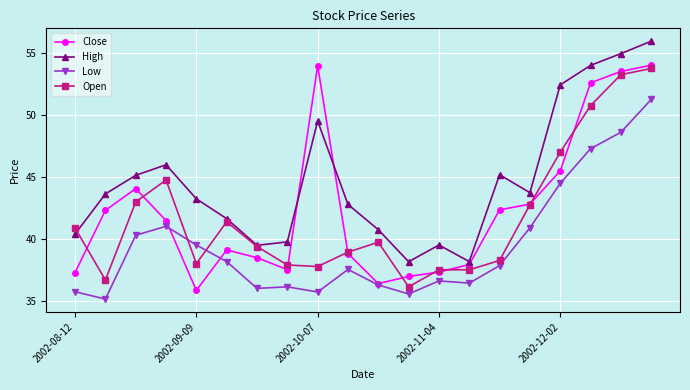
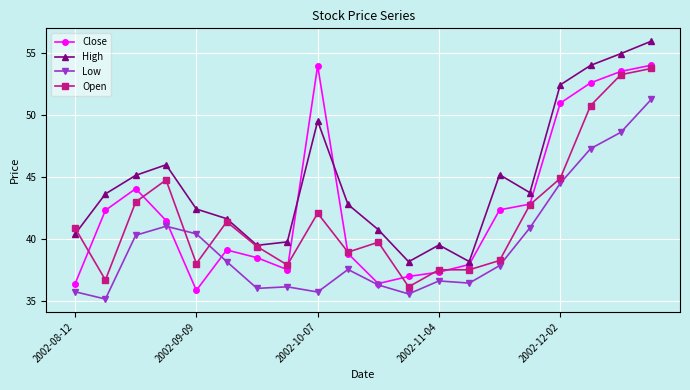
Close, 2002-08-12: 37.3 -> 36.4
High, 2002-09-09: 43.2 -> 42.4
Low, 2002-09-09: 39.5 -> 40.4
Open, 2002-10-07: 37.8 -> 42.1
Close, 2002-12-02: 45.5 -> 51.0
Open, 2002-12-02: 47.0 -> 44.9
